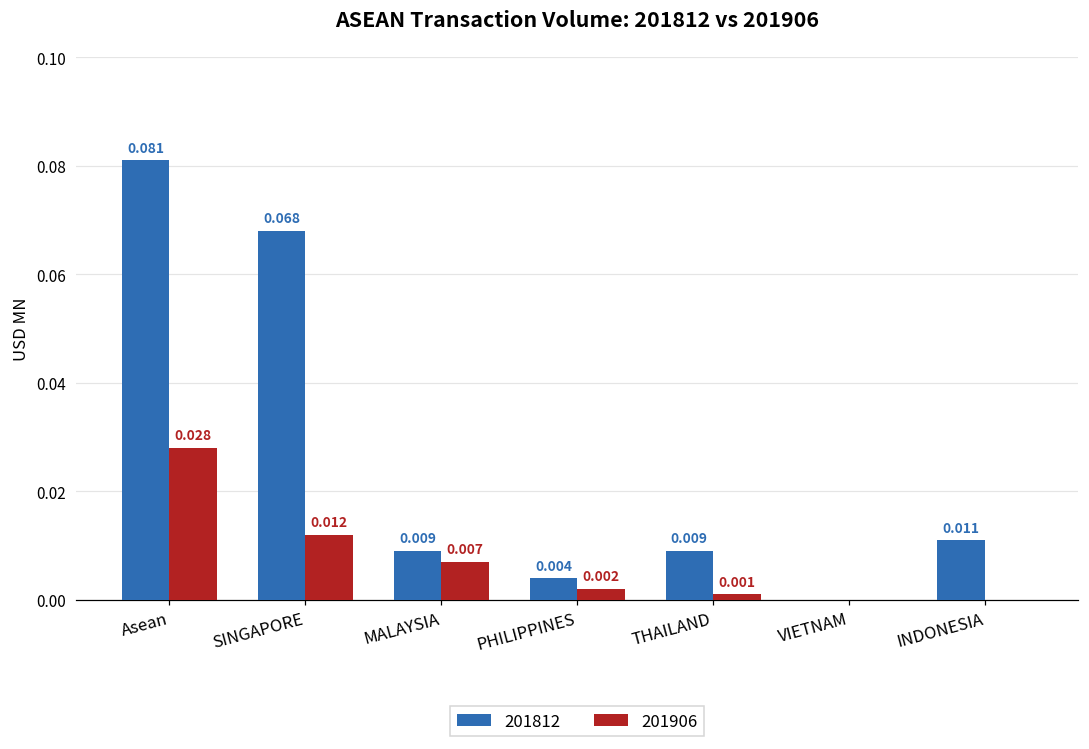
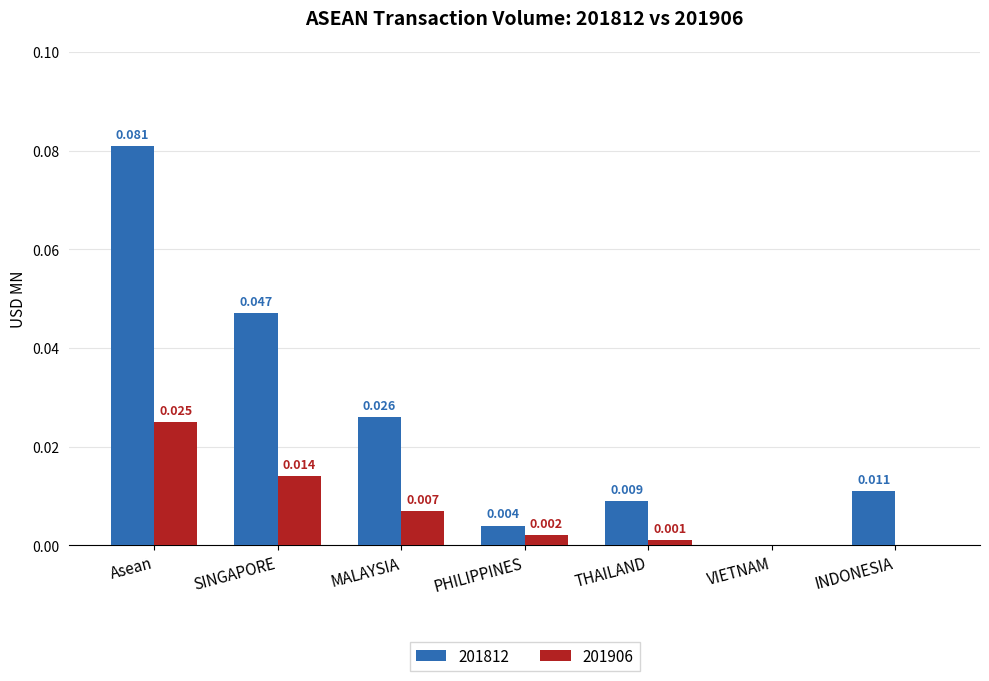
201906, Asean: 0.028 -> 0.025
201812, SINGAPORE: 0.068 -> 0.047
201906, SINGAPORE: 0.012 -> 0.014
201812, MALAYSIA: 0.009 -> 0.026
